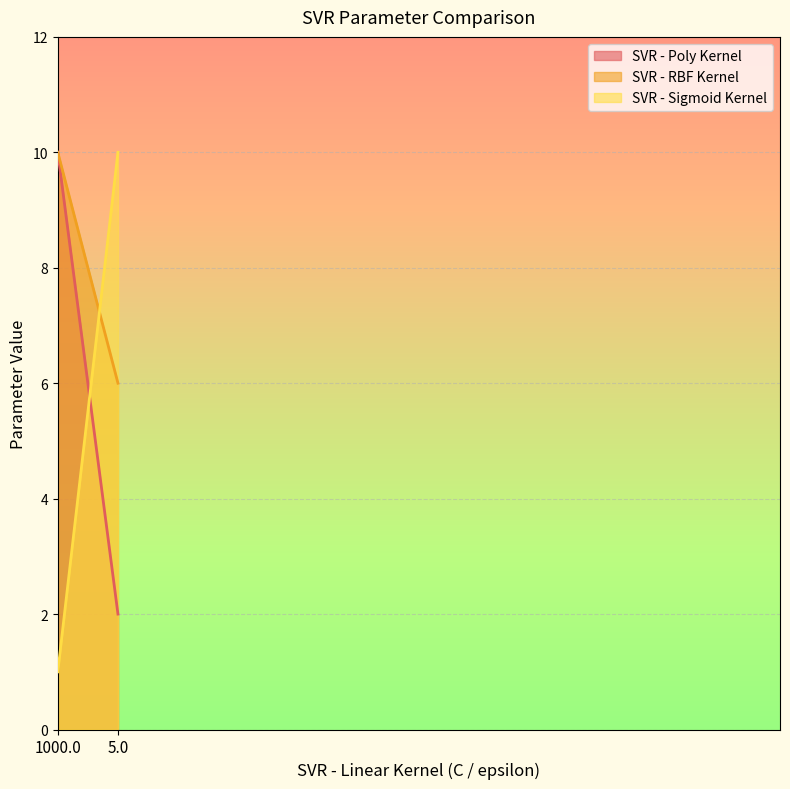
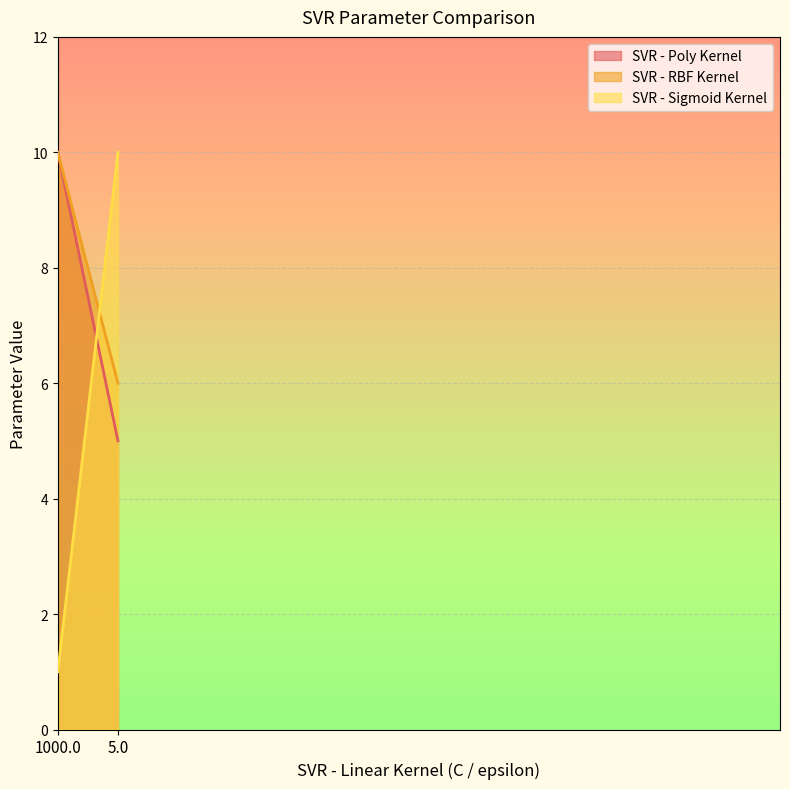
SVR - Poly Kernel, 5.0: 2 -> 5
